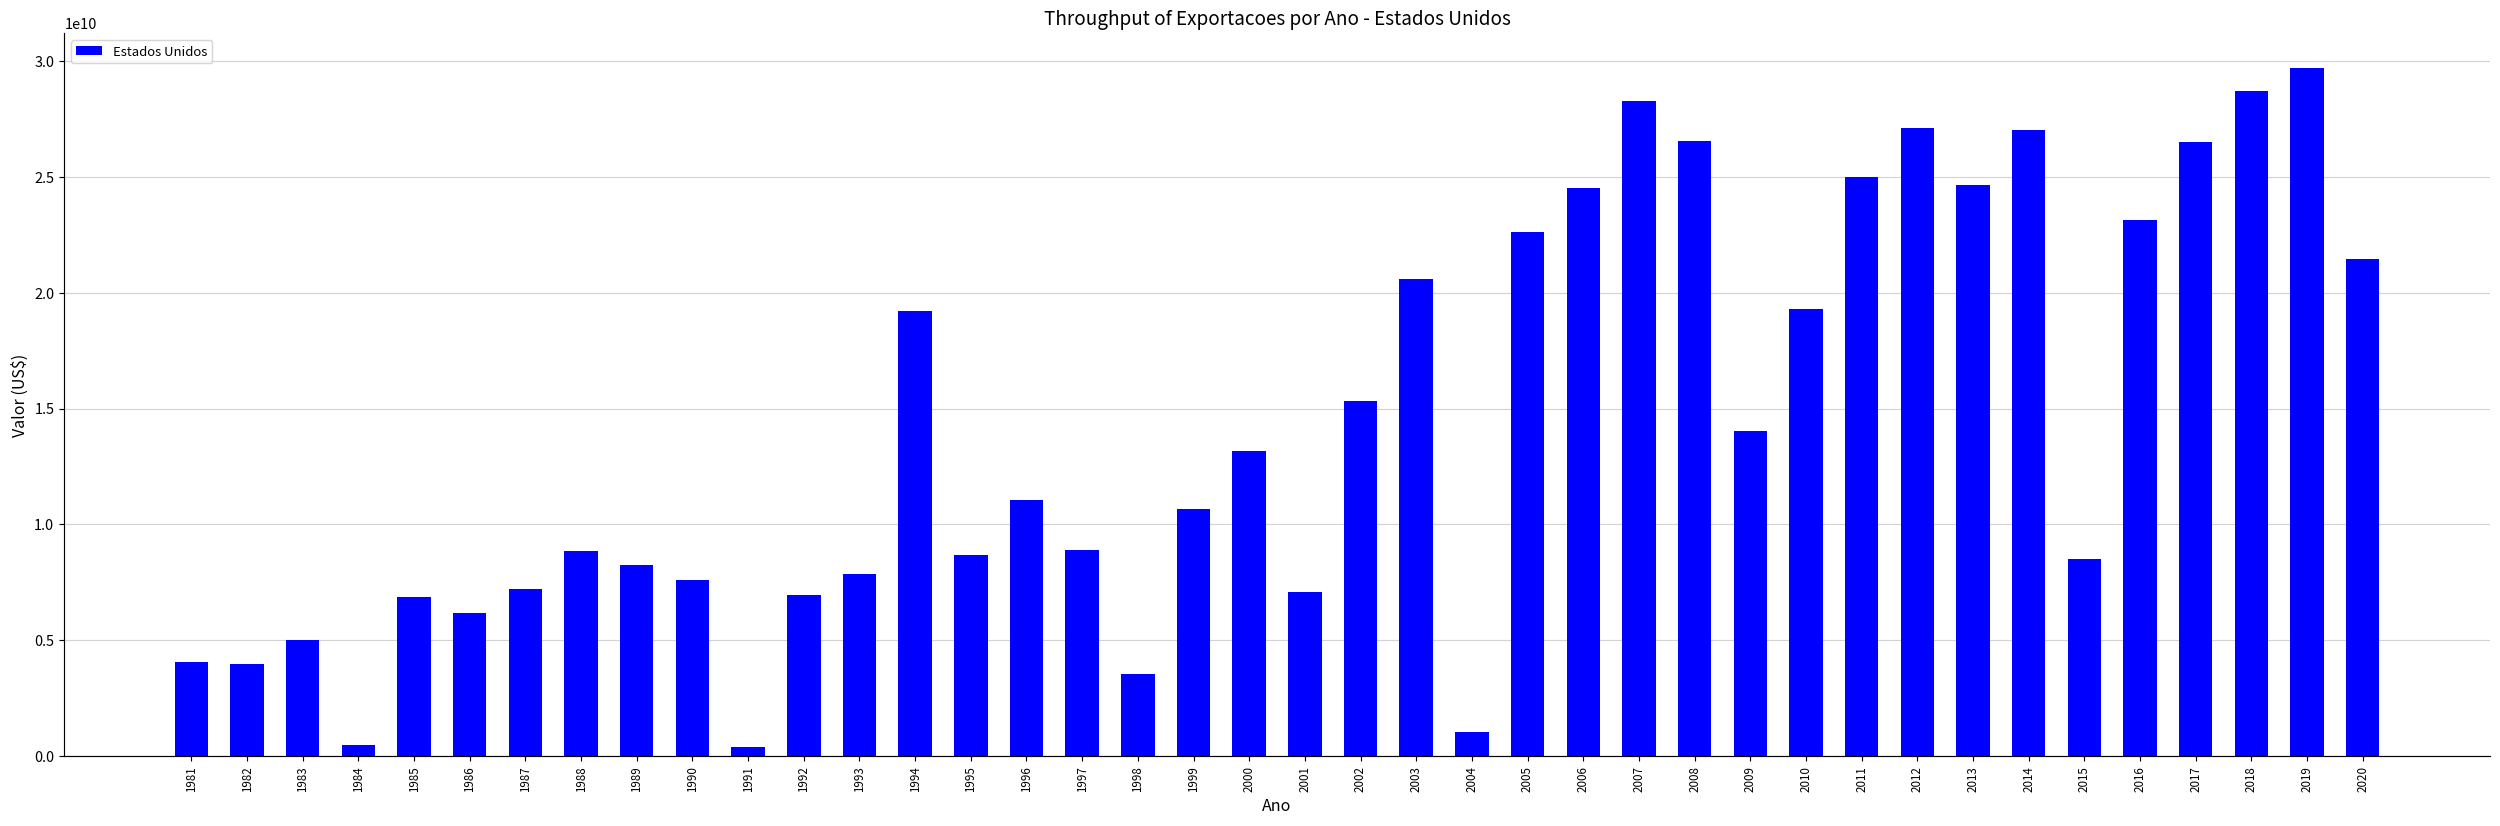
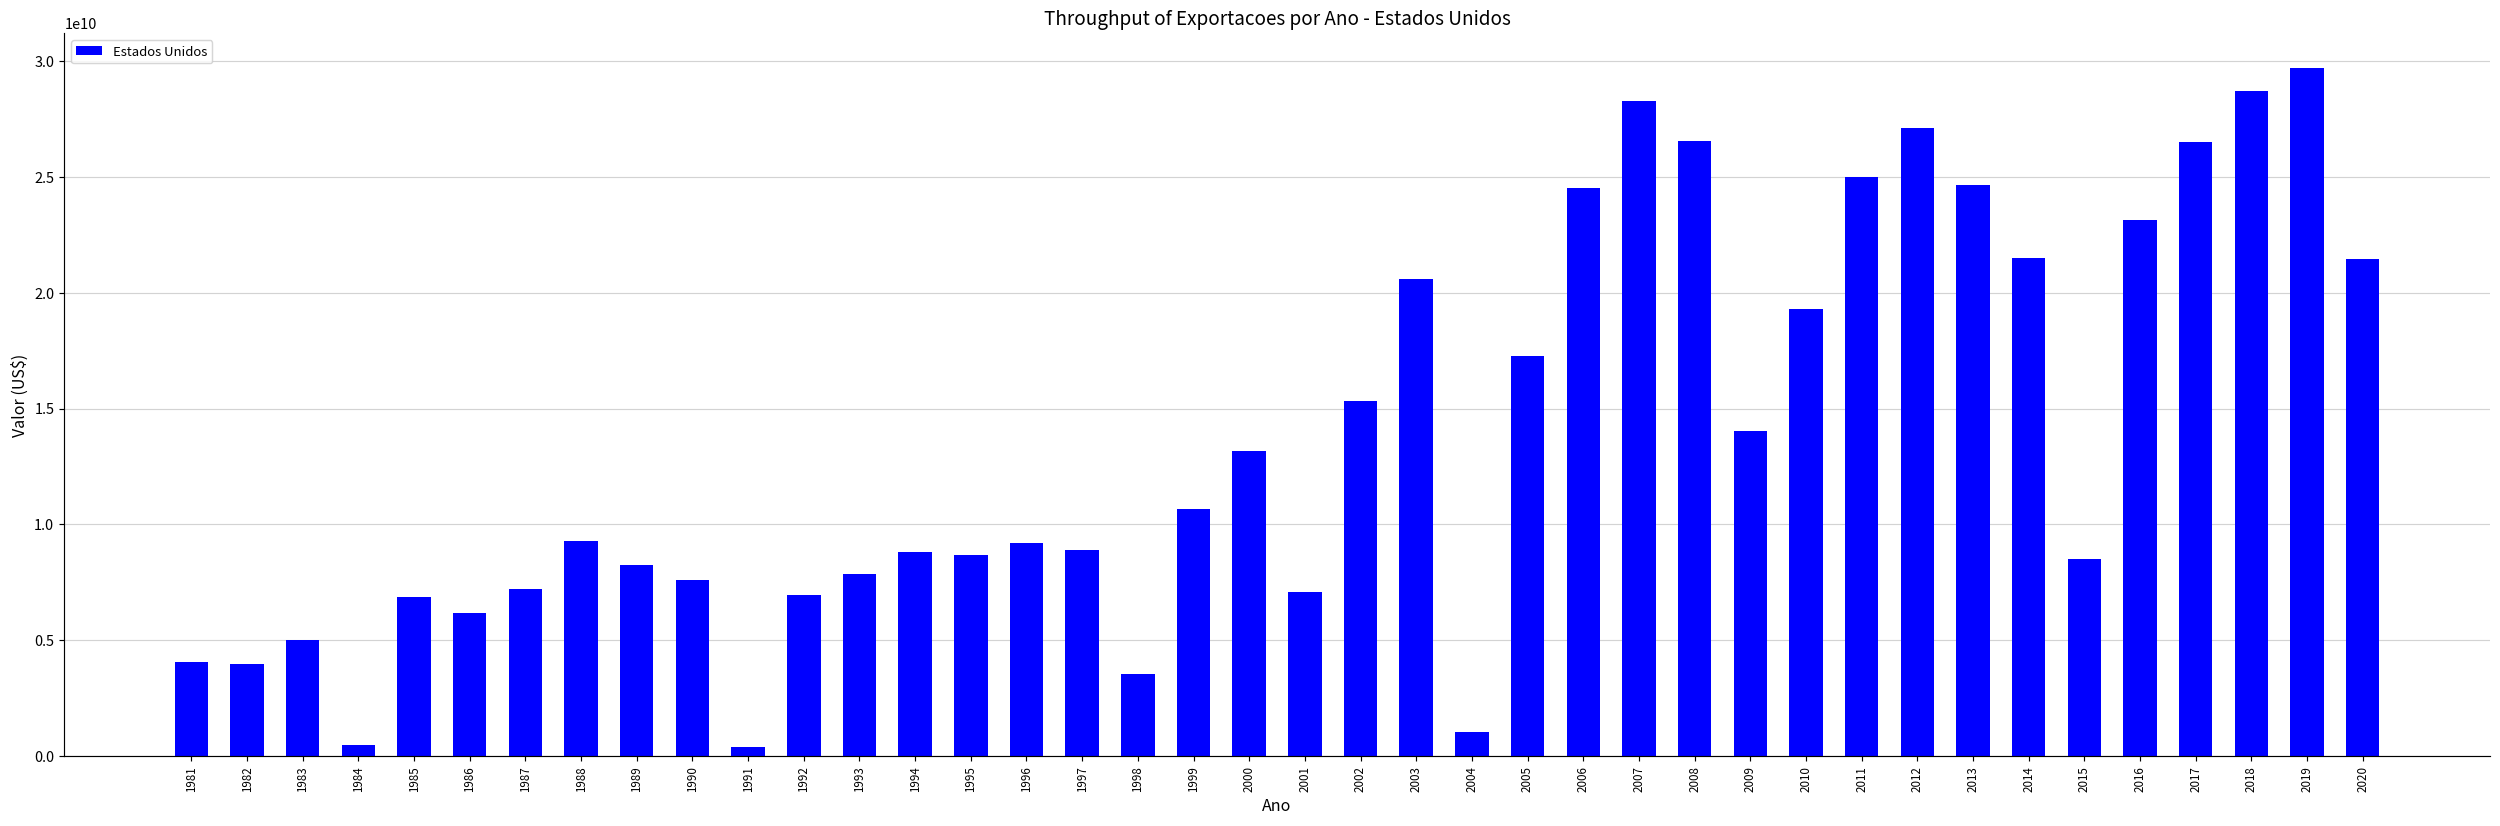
1988: 8800000000 -> 9300000000
1994: 19200000000 -> 8800000000
1996: 11000000000 -> 9200000000
2005: 22600000000 -> 17300000000
2014: 27000000000 -> 21500000000
